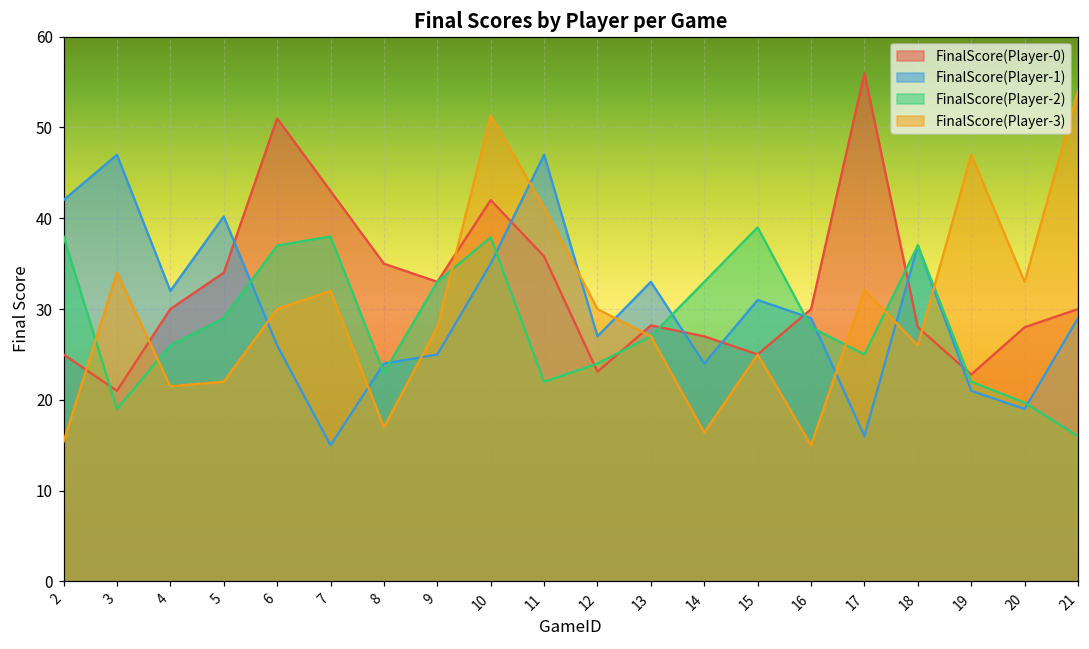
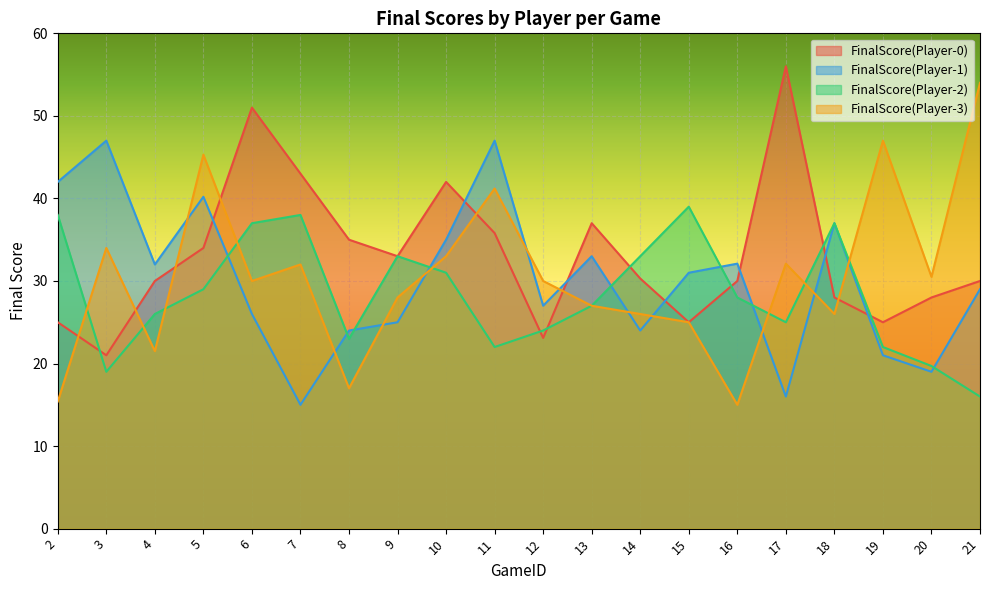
FinalScore(Player-3), 5: 22 -> 45
FinalScore(Player-2), 10: 38 -> 31
FinalScore(Player-3), 10: 51 -> 33
FinalScore(Player-0), 13: 28 -> 37
FinalScore(Player-0), 14: 27 -> 30
FinalScore(Player-3), 14: 16 -> 26
FinalScore(Player-1), 16: 29 -> 32
FinalScore(Player-0), 19: 23 -> 25
FinalScore(Player-3), 20: 33 -> 31
